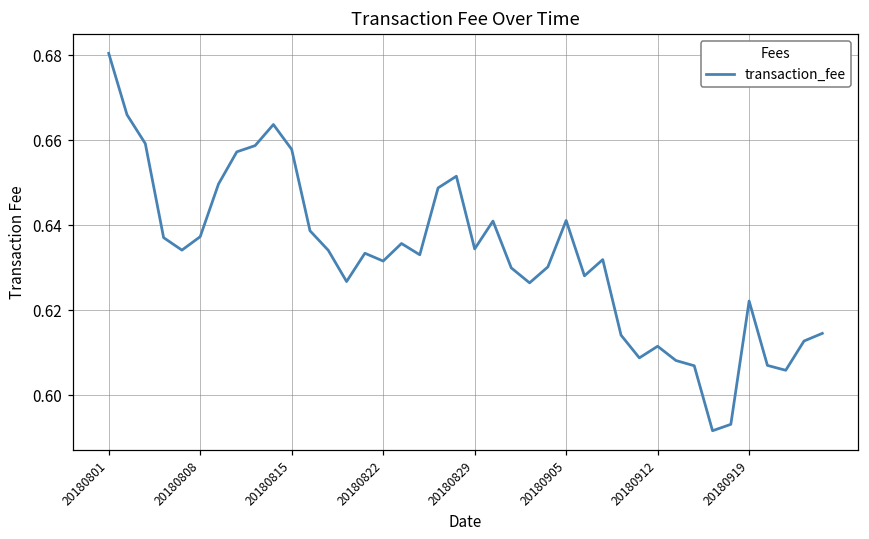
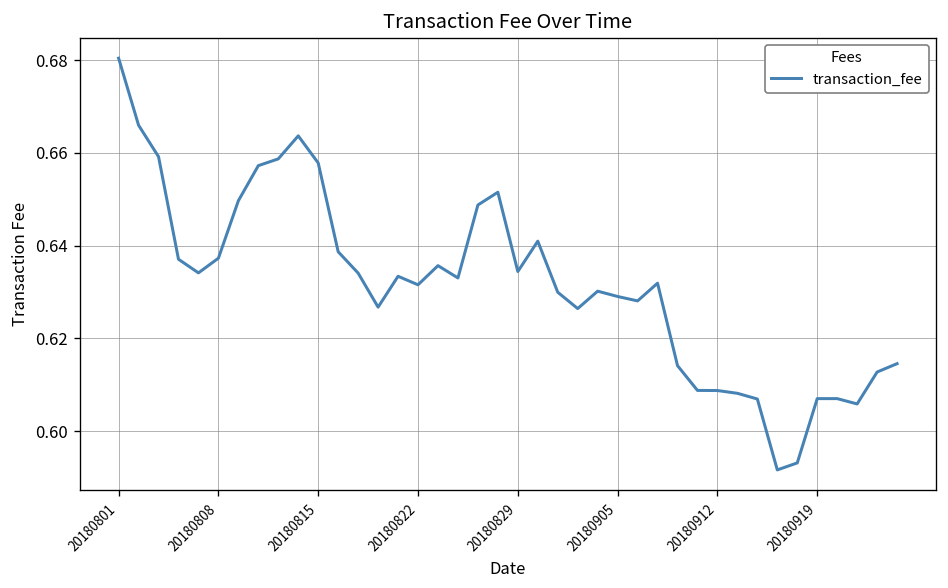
20180905: 0.641 -> 0.629
20180912: 0.612 -> 0.609
20180919: 0.622 -> 0.607
